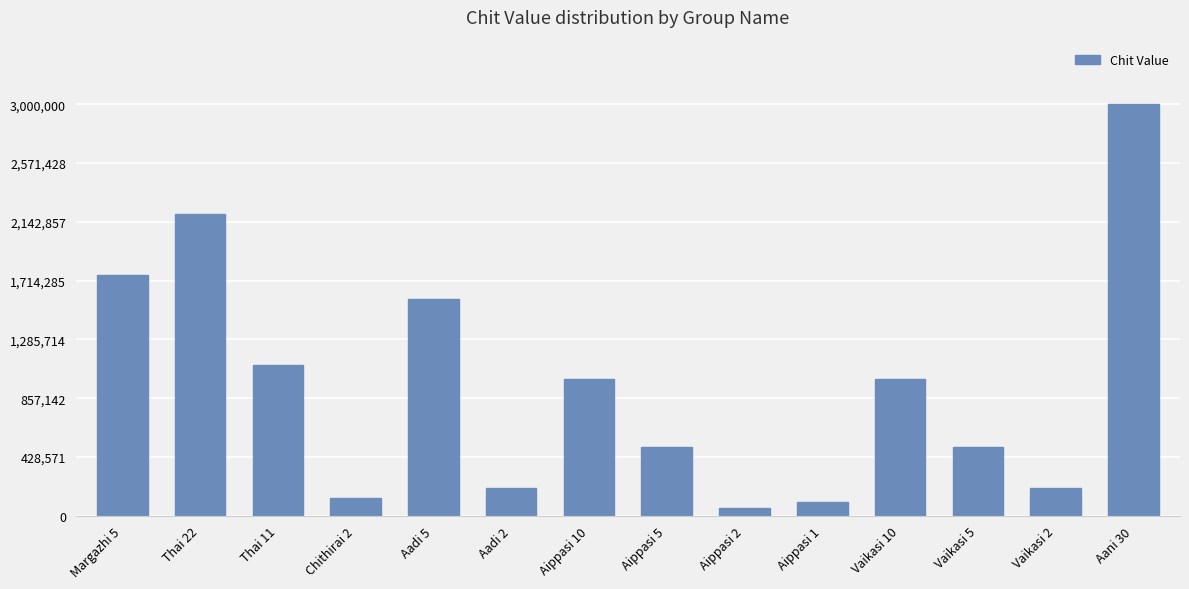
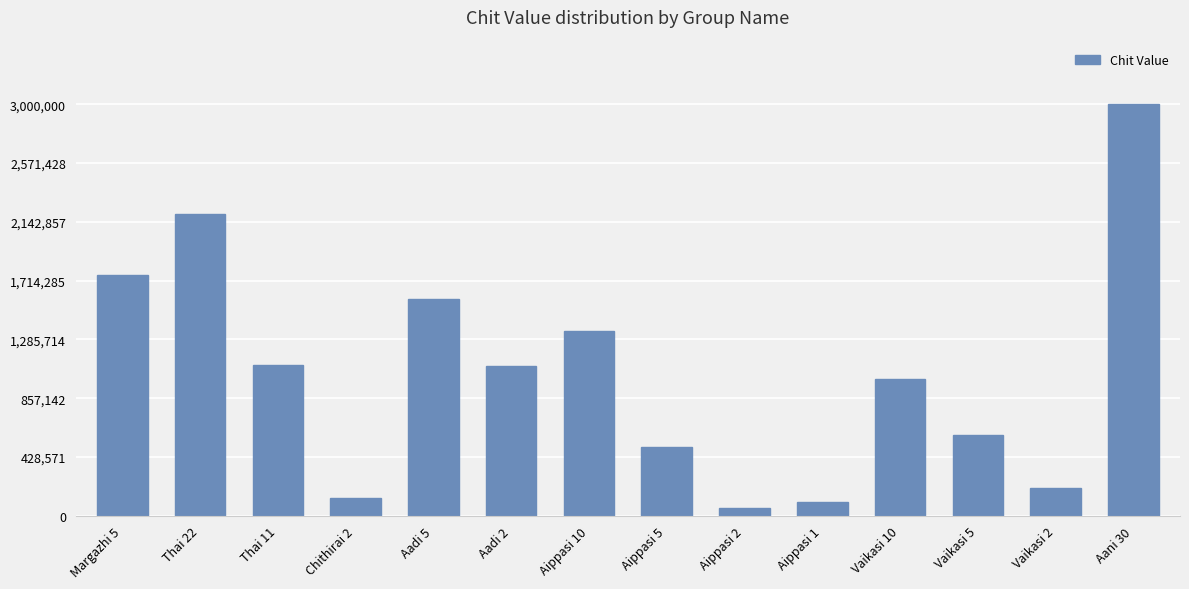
Aadi 2: 200,000 -> 1,090,000
Aippasi 10: 1,000,000 -> 1,350,000
Vaikasi 5: 500,000 -> 590,000
